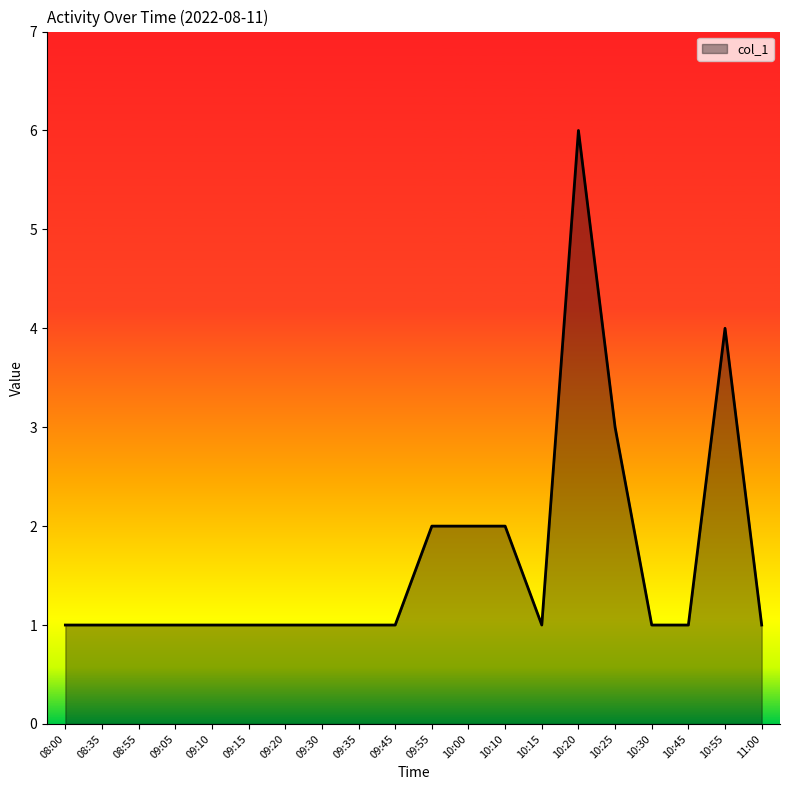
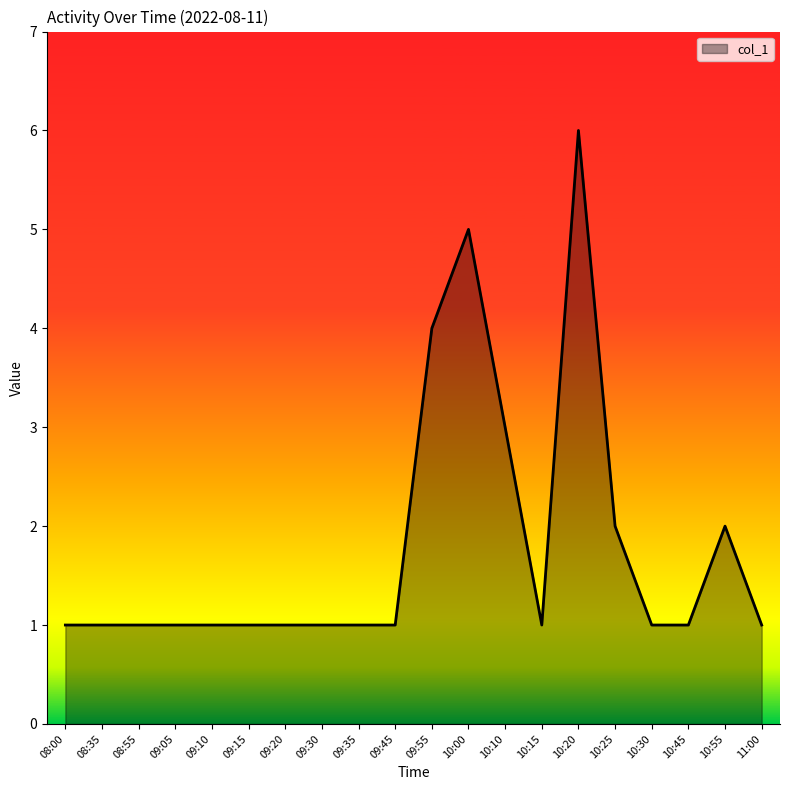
09:55: 2 -> 4
10:00: 2 -> 5
10:10: 2 -> 3
10:25: 3 -> 2
10:55: 4 -> 2
